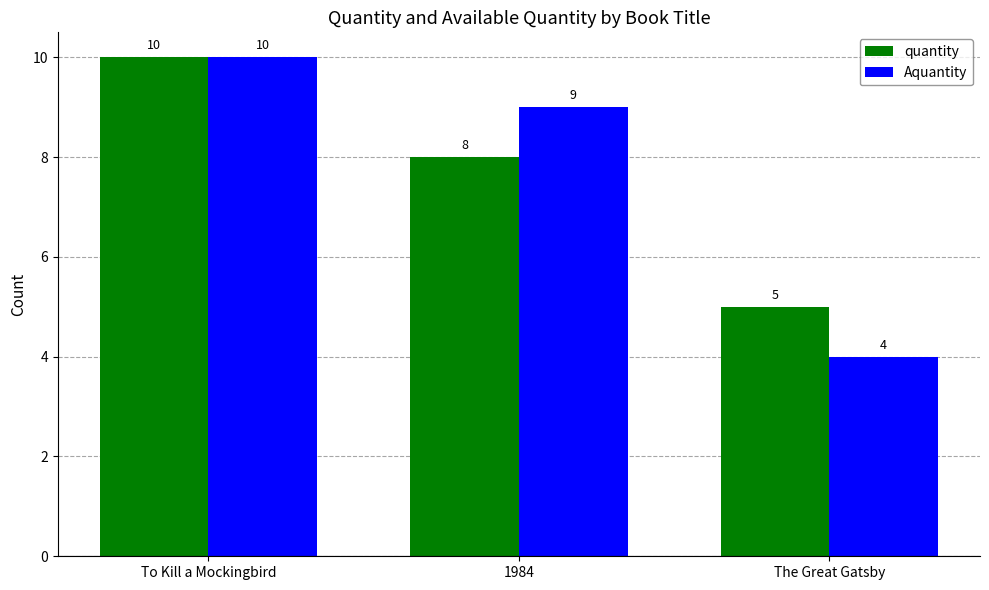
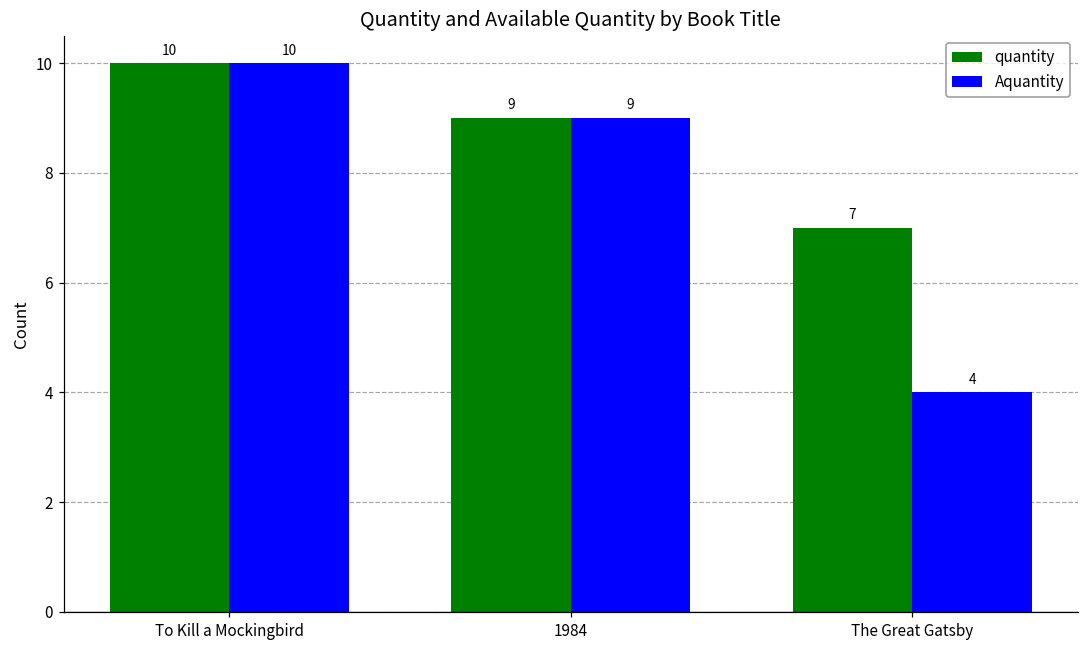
quantity, 1984: 8 -> 9
quantity, The Great Gatsby: 5 -> 7
